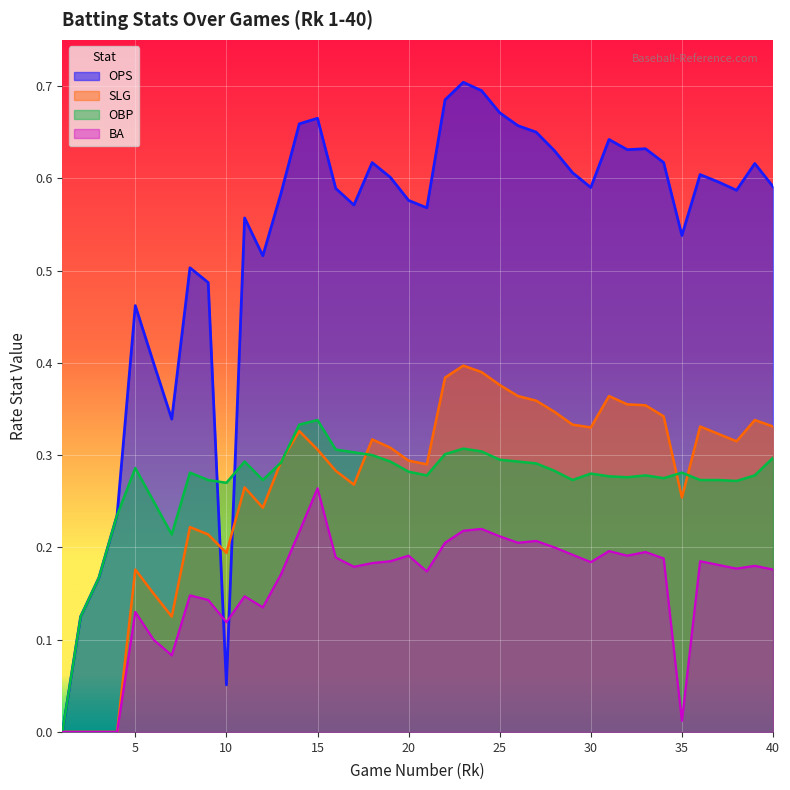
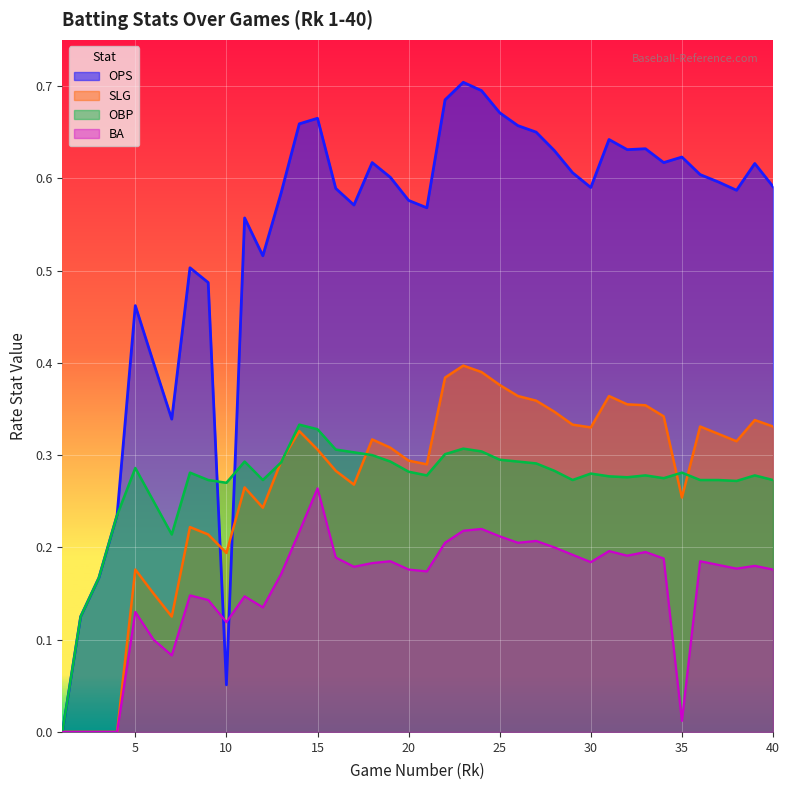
OBP, 15: 0.34 -> 0.33
BA, 20: 0.19 -> 0.18
OPS, 35: 0.54 -> 0.62
OBP, 40: 0.30 -> 0.27
